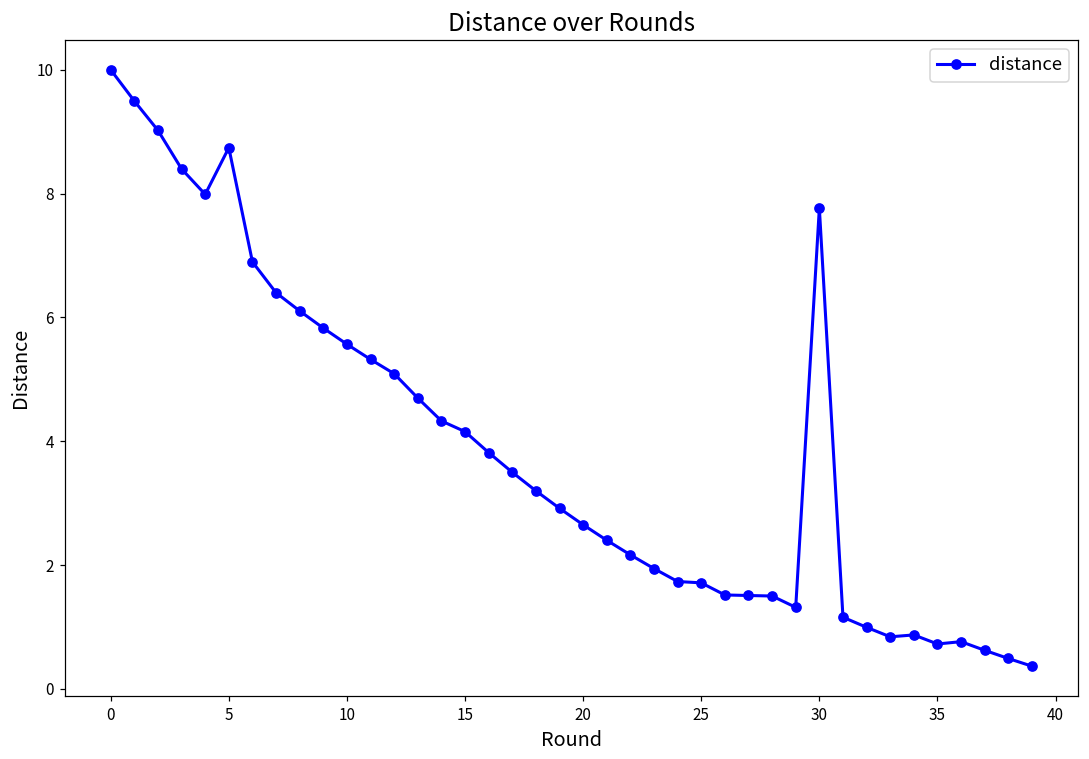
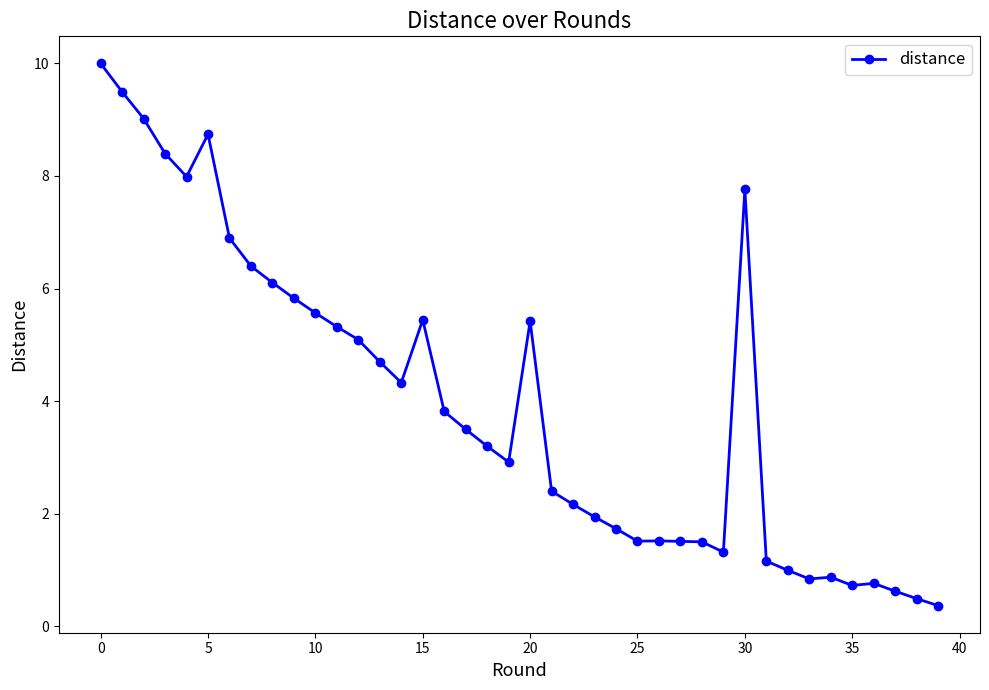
15: 4.2 -> 5.4
20: 2.7 -> 5.4
25: 1.7 -> 1.5
